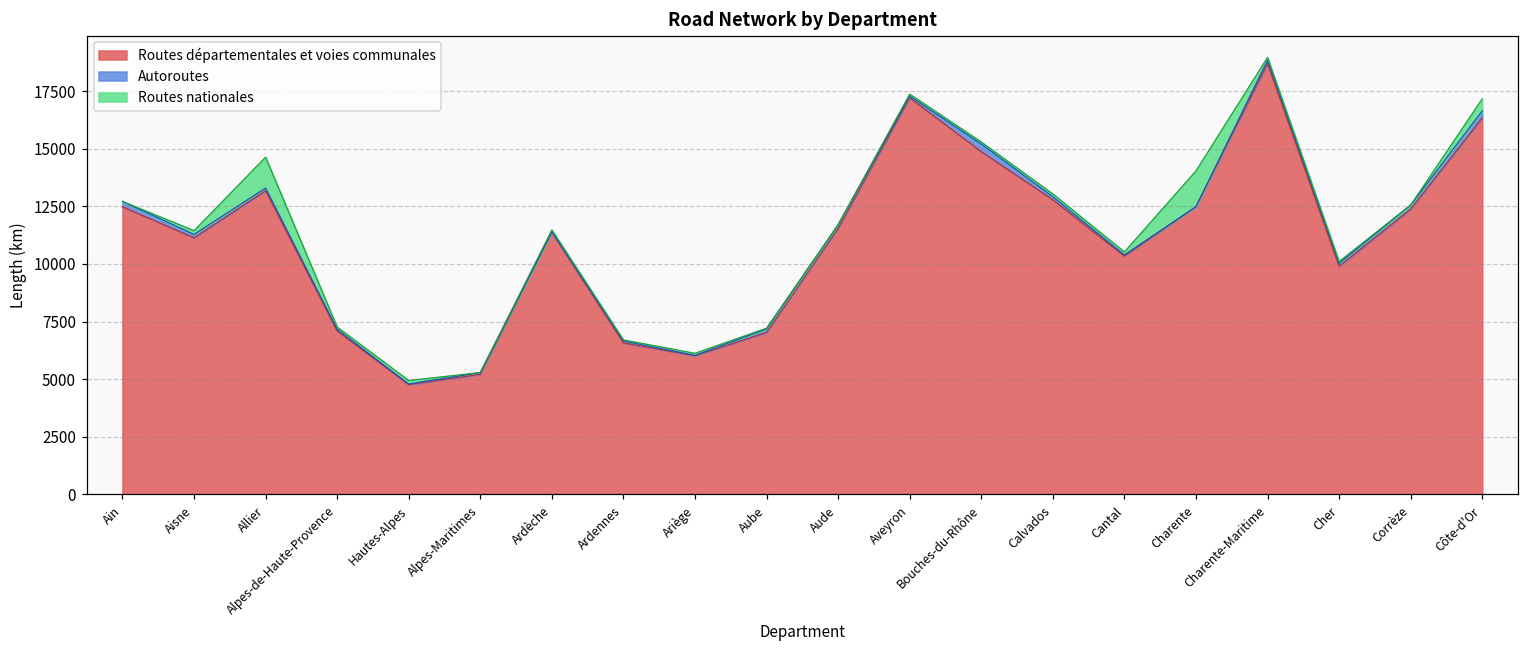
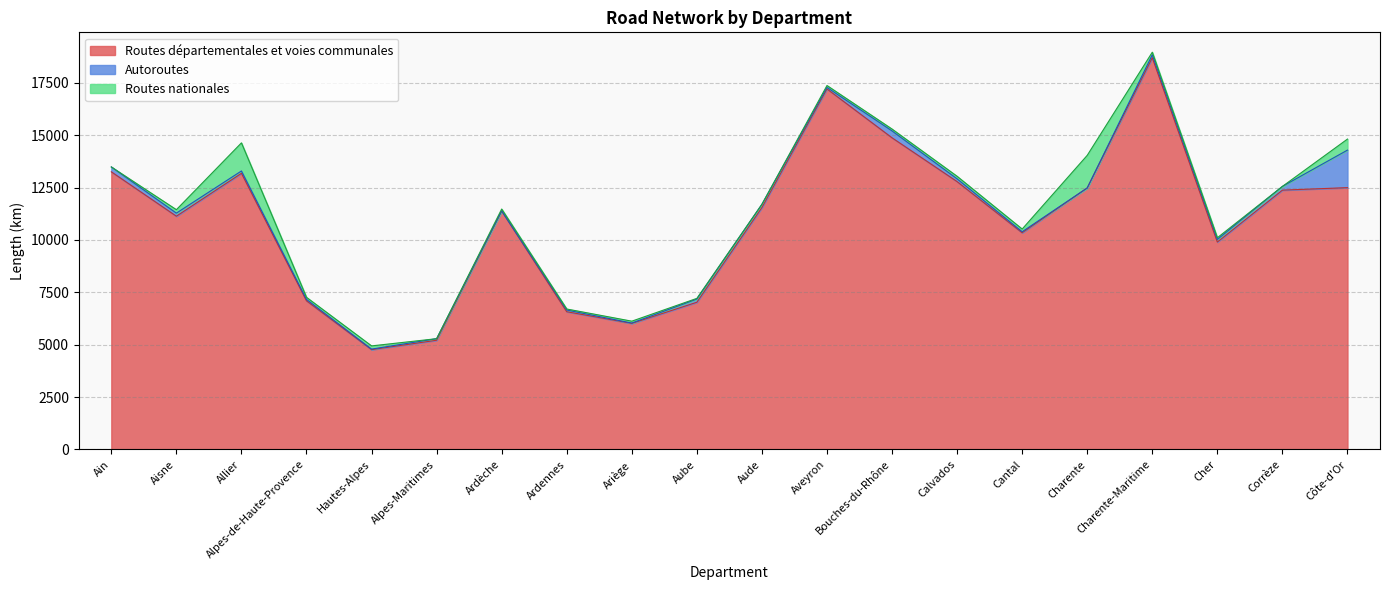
Routes départementales et voies communales, Ain: 12500 -> 13300
Routes départementales et voies communales, Côte-d'Or: 16300 -> 12500
Autoroutes, Côte-d'Or: 300 -> 1800
